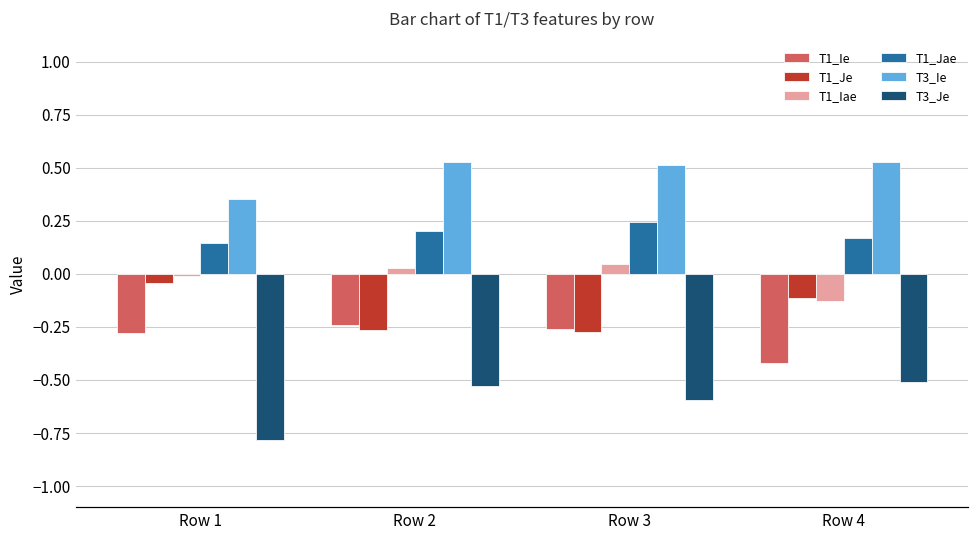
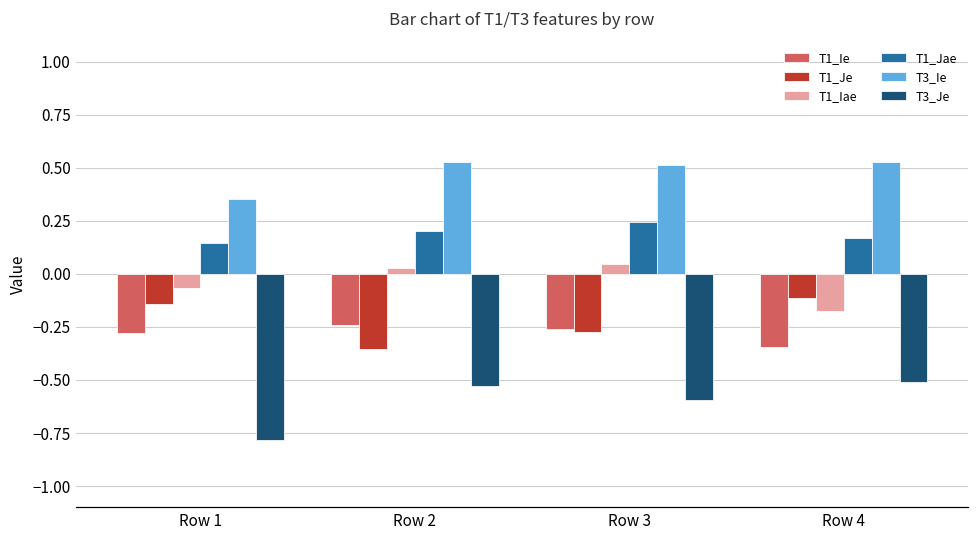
T1_Je, Row 1: -0.04 -> -0.14
T1_Iae, Row 1: -0.01 -> -0.07
T1_Je, Row 2: -0.26 -> -0.35
T1_Ie, Row 4: -0.42 -> -0.35
T1_Iae, Row 4: -0.13 -> -0.17
